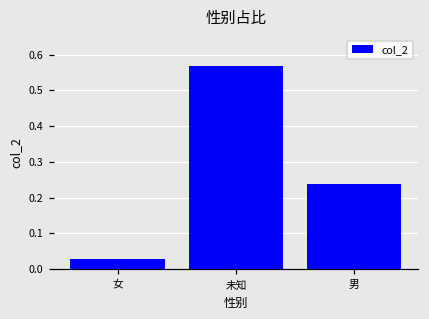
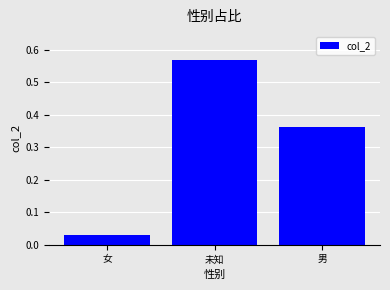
男: 0.24 -> 0.36
